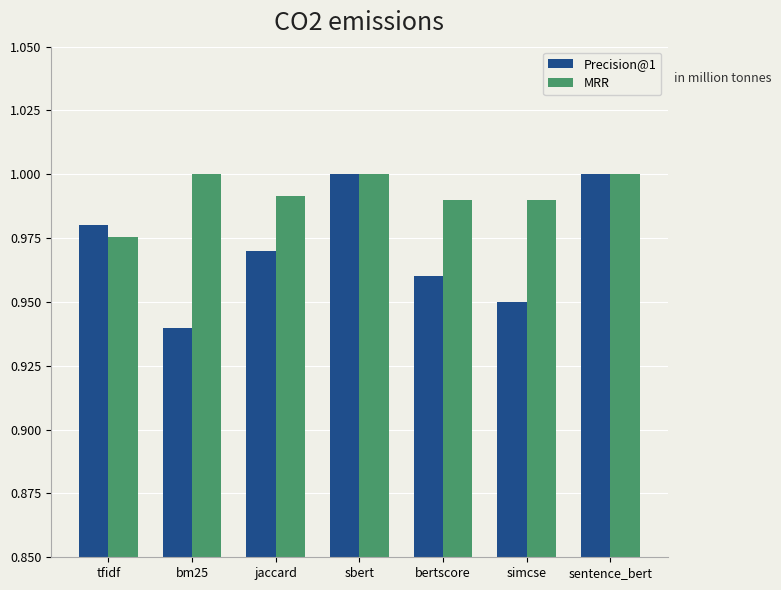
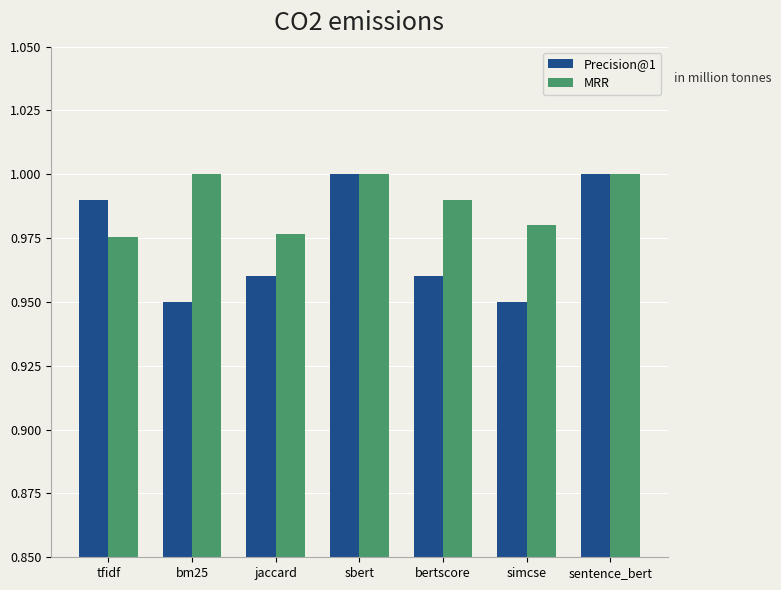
Precision@1, tfidf: 0.98 -> 0.99
Precision@1, bm25: 0.94 -> 0.95
Precision@1, jaccard: 0.97 -> 0.96
MRR, jaccard: 0.991 -> 0.977
MRR, simcse: 0.99 -> 0.98
